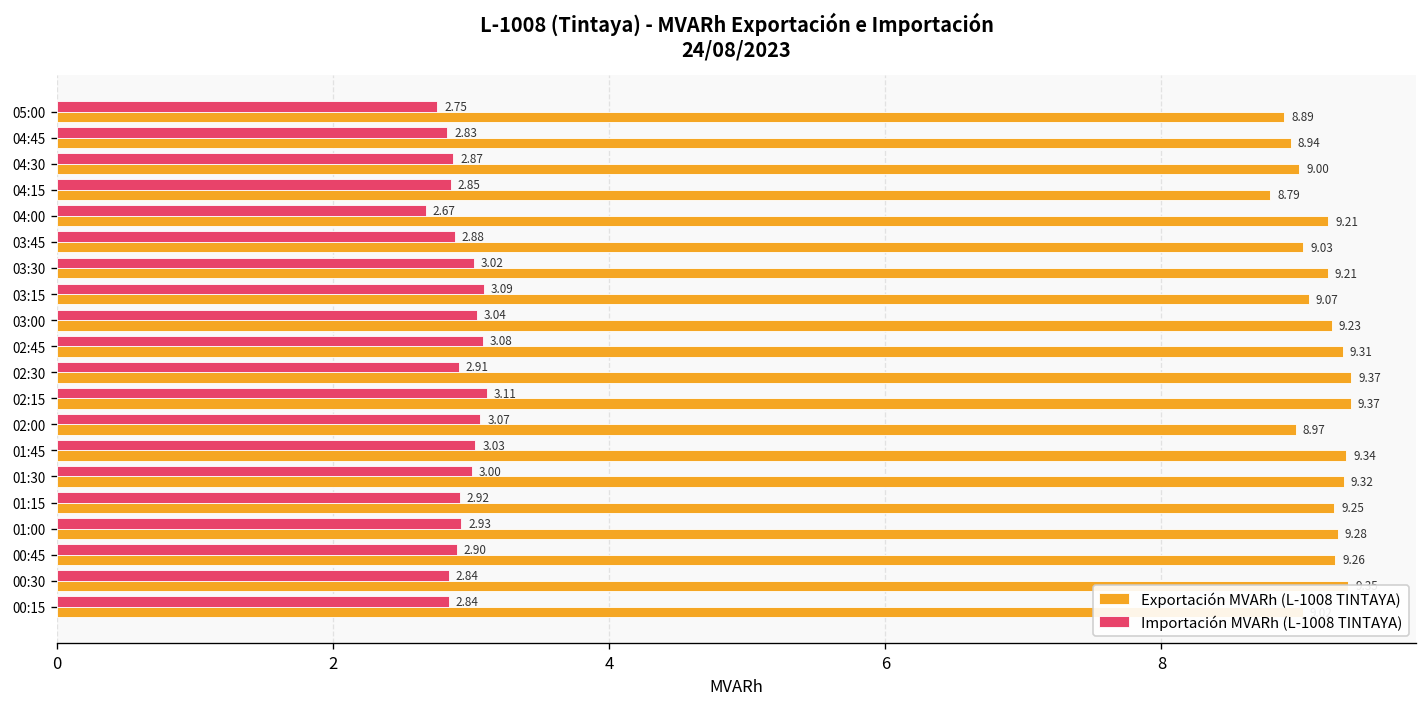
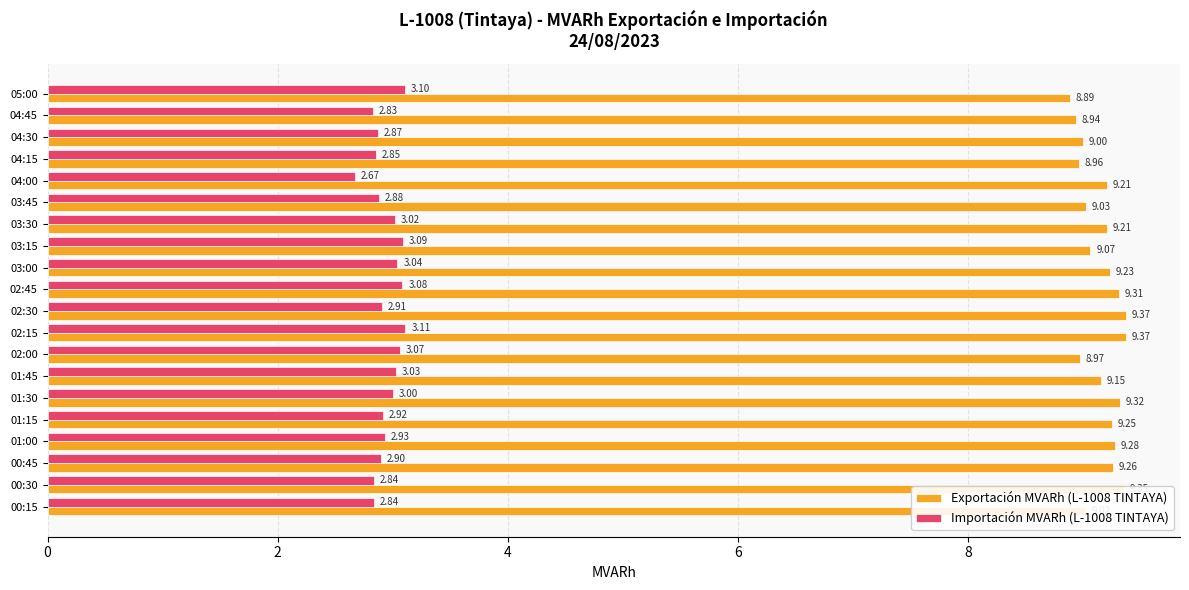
Importación MVARh (L-1008 TINTAYA), 05:00: 2.75 -> 3.10
Exportación MVARh (L-1008 TINTAYA), 04:15: 8.79 -> 8.96
Exportación MVARh (L-1008 TINTAYA), 01:45: 9.34 -> 9.15
